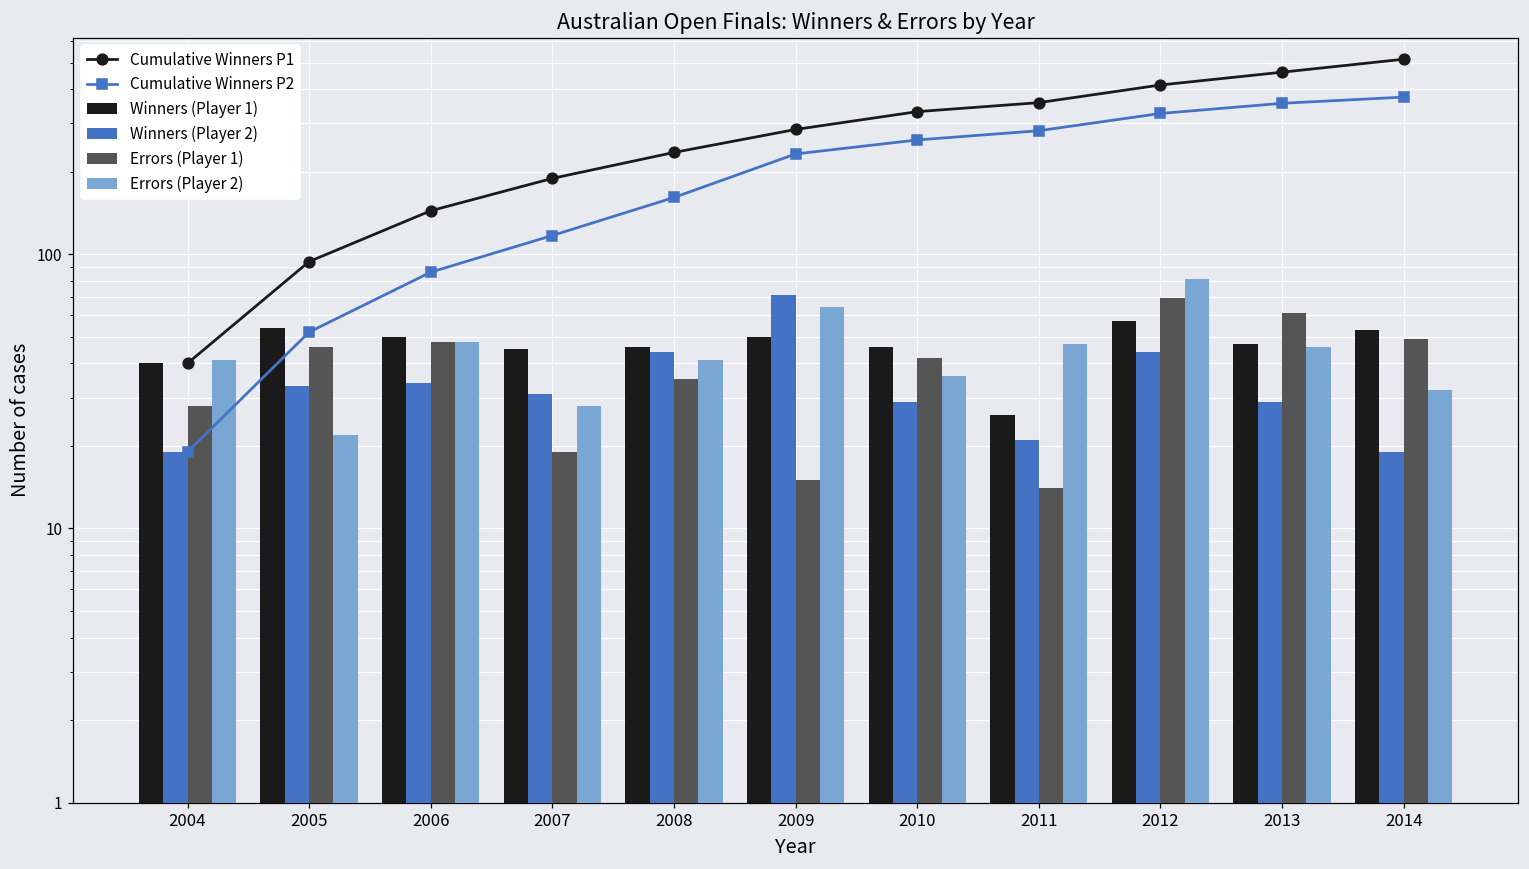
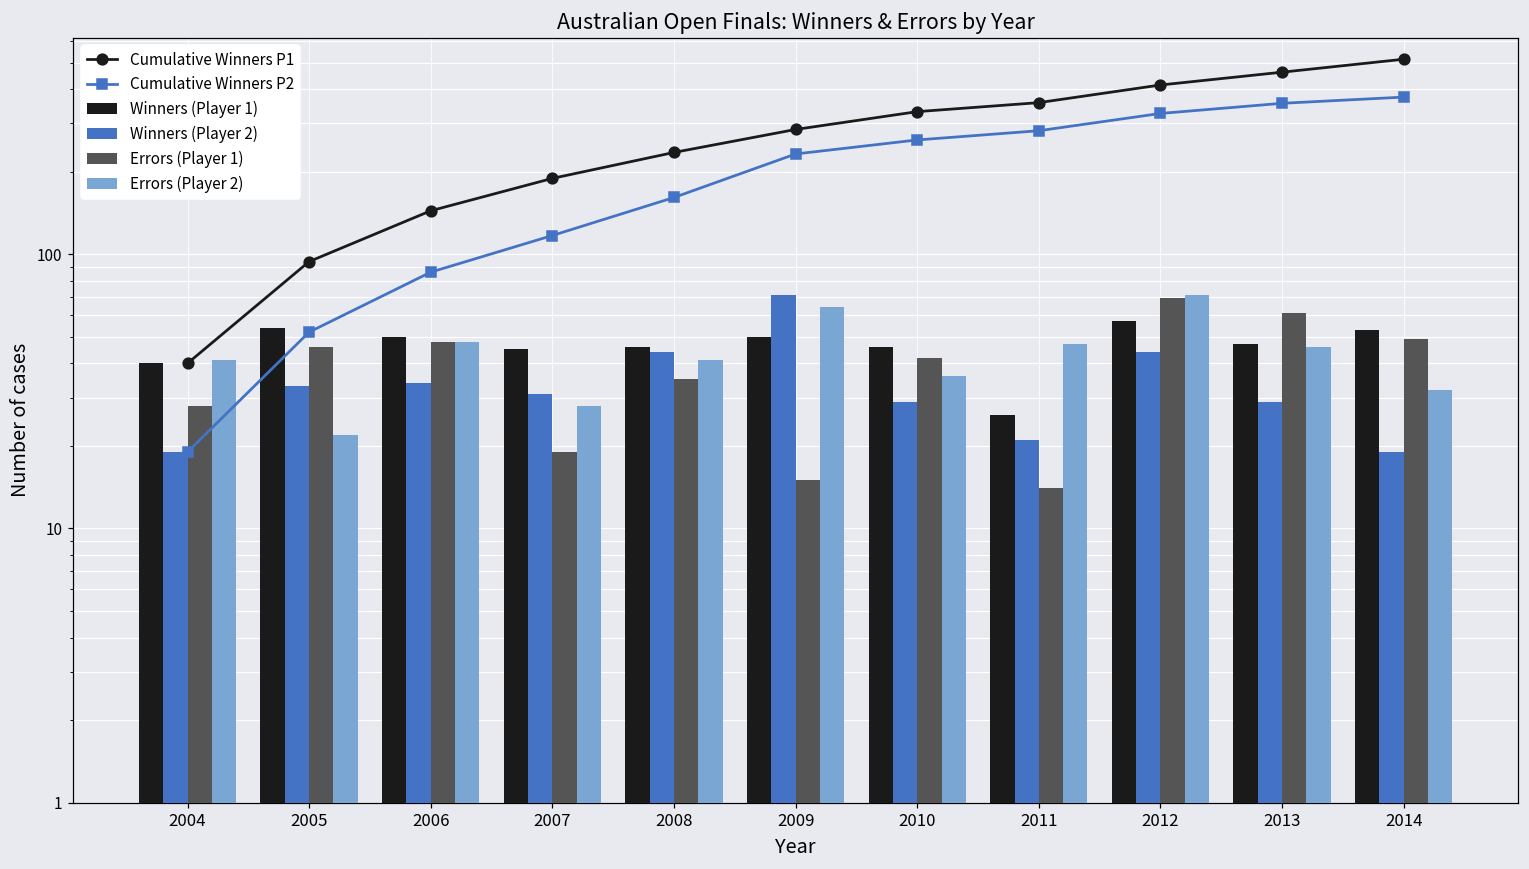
Errors (Player 2), 2012: 81 -> 71
